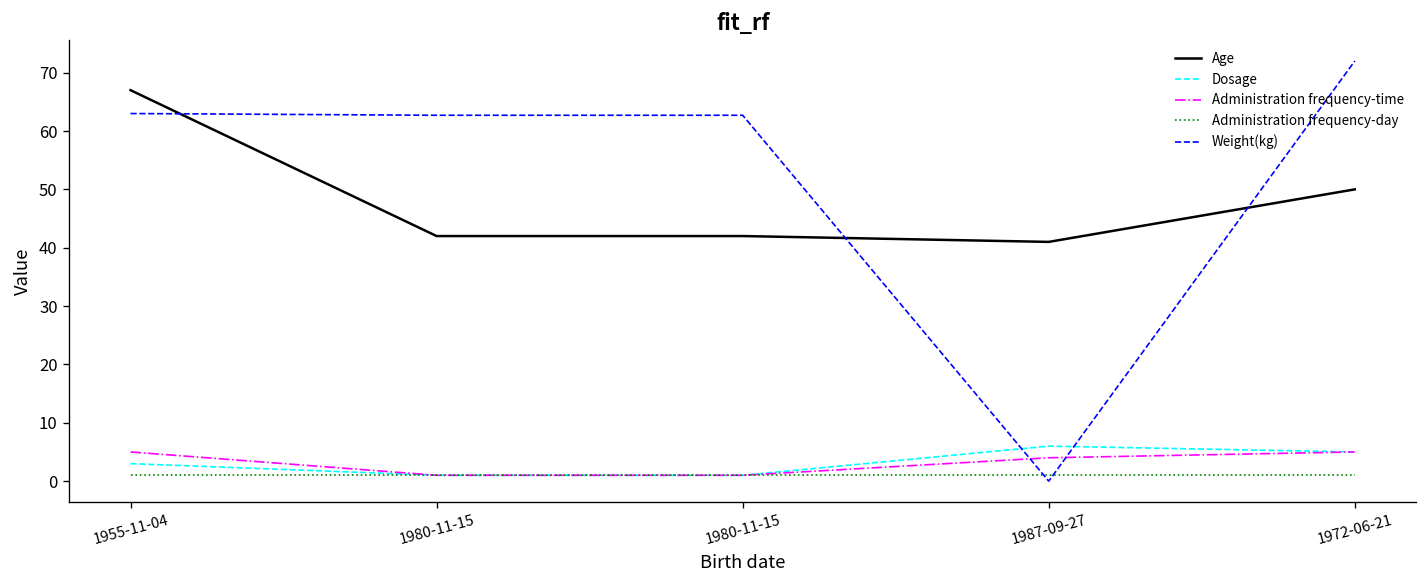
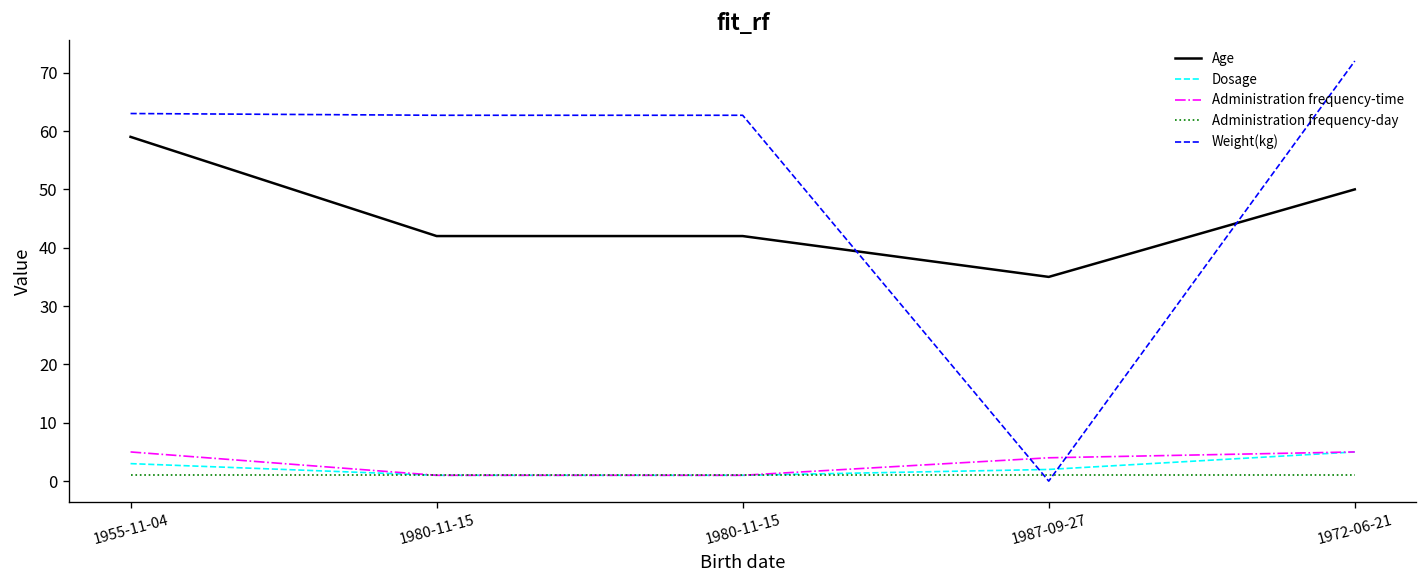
Age, 1955-11-04: 67 -> 59
Age, 1987-09-27: 41 -> 35
Dosage, 1987-09-27: 6 -> 2
